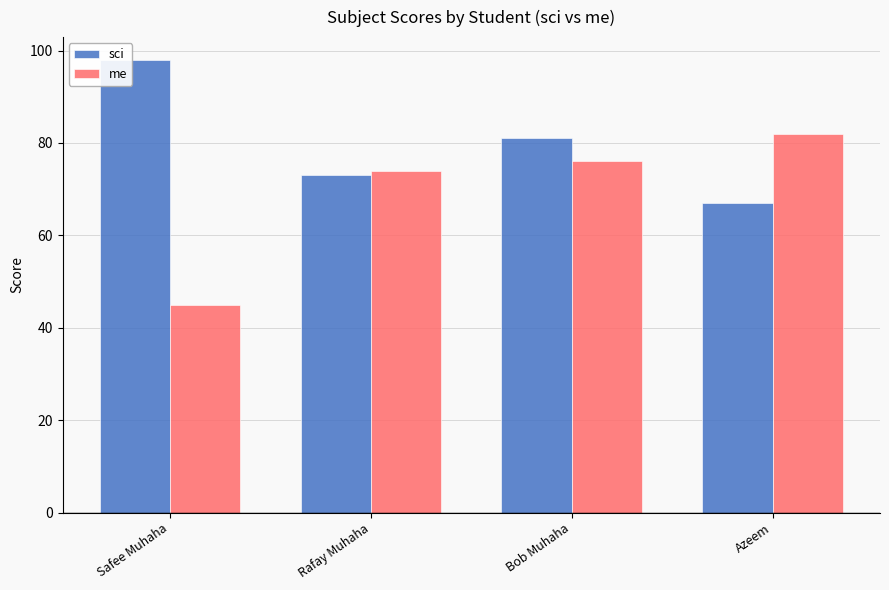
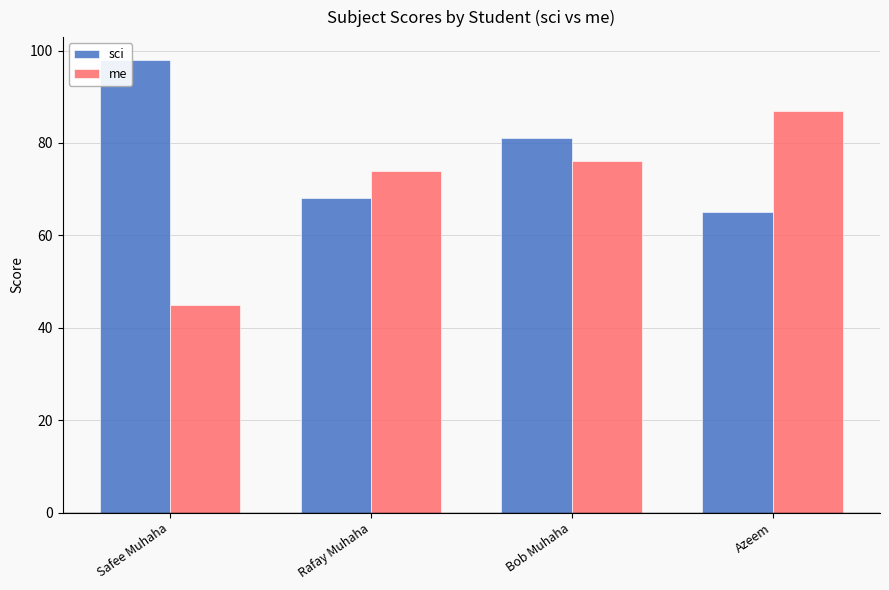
sci, Rafay Muhaha: 73 -> 68
sci, Azeem: 67 -> 65
me, Azeem: 82 -> 87
